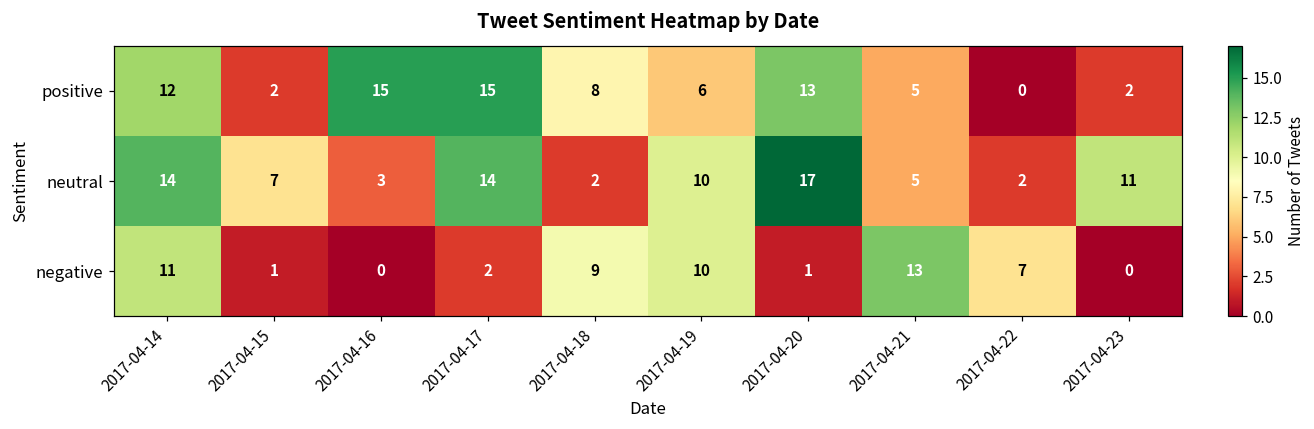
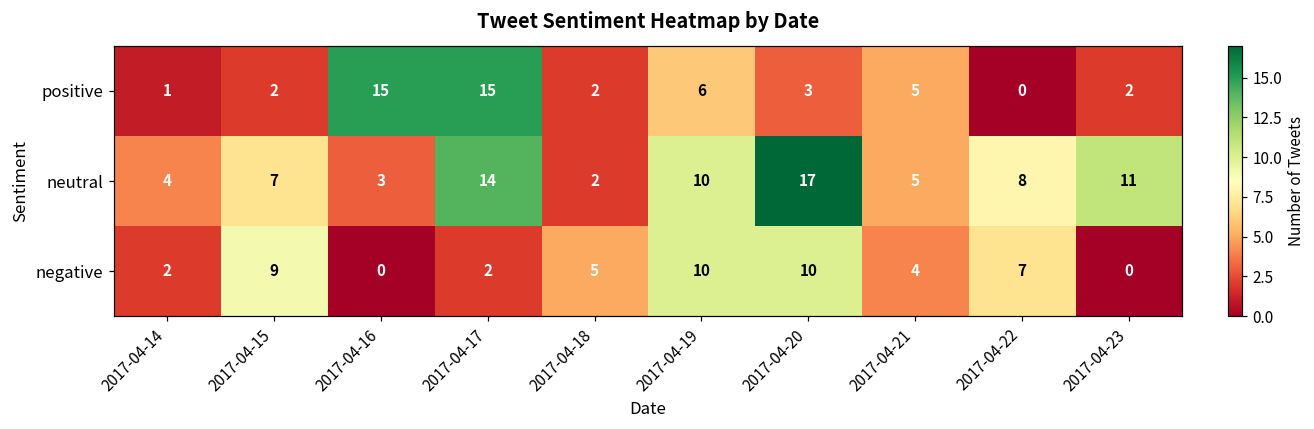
positive, 2017-04-14: 12 -> 1
positive, 2017-04-18: 8 -> 2
positive, 2017-04-20: 13 -> 3
neutral, 2017-04-14: 14 -> 4
neutral, 2017-04-22: 2 -> 8
negative, 2017-04-14: 11 -> 2
negative, 2017-04-15: 1 -> 9
negative, 2017-04-18: 9 -> 5
negative, 2017-04-20: 1 -> 10
negative, 2017-04-21: 13 -> 4
